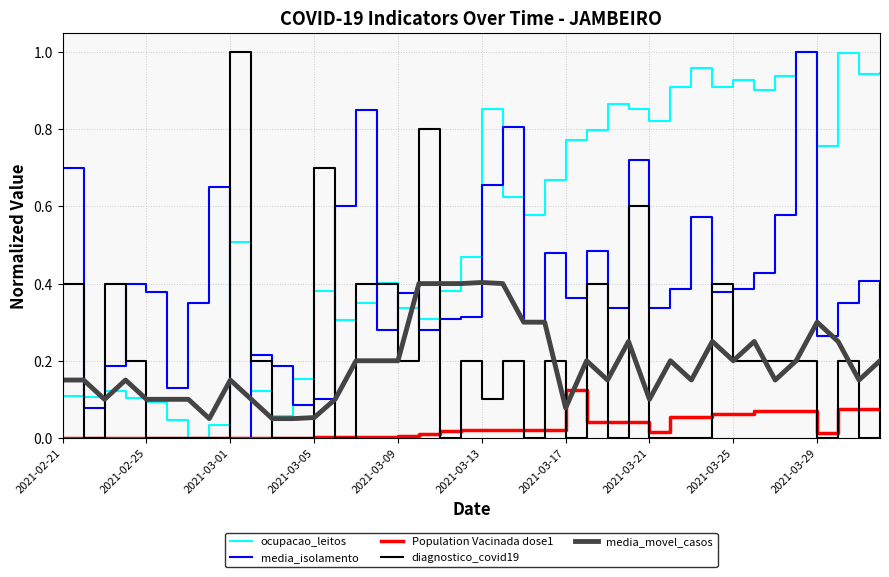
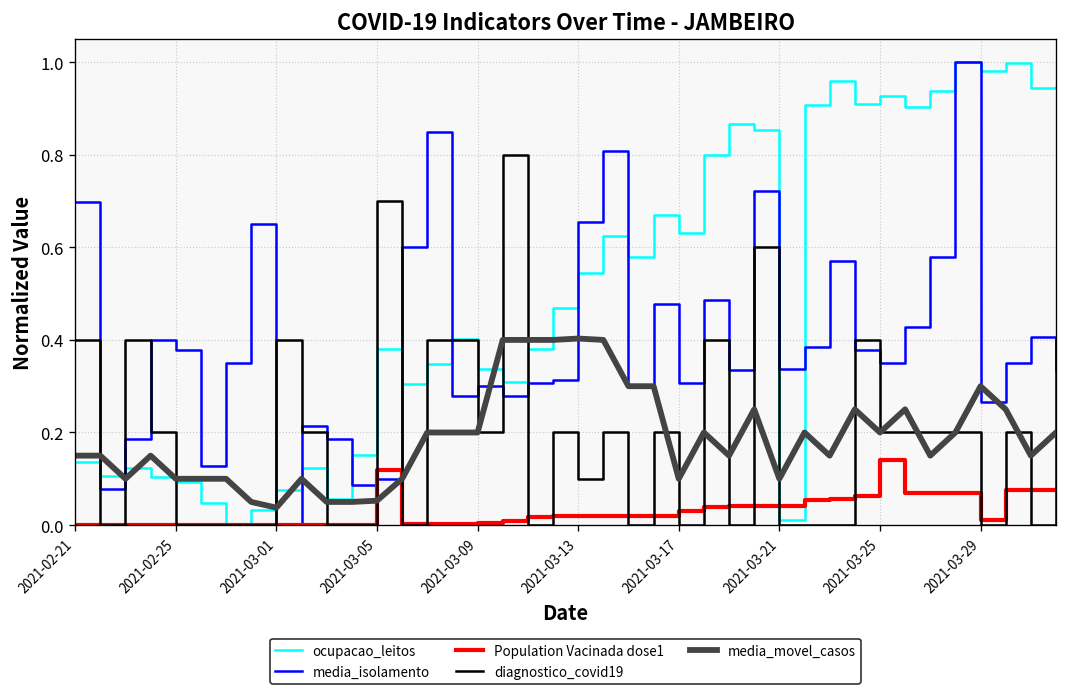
ocupacao_leitos, 2021-02-21: 0.11 -> 0.14
ocupacao_leitos, 2021-03-01: 0.51 -> 0.08
diagnostico_covid19, 2021-03-01: 1.0 -> 0.4
media_movel_casos, 2021-03-01: 0.15 -> 0.04
Population Vacinada dose1, 2021-03-05: 0.00 -> 0.12
media_isolamento, 2021-03-09: 0.37 -> 0.30
ocupacao_leitos, 2021-03-13: 0.85 -> 0.54
ocupacao_leitos, 2021-03-17: 0.77 -> 0.63
media_isolamento, 2021-03-17: 0.36 -> 0.31
Population Vacinada dose1, 2021-03-17: 0.12 -> 0.03
media_movel_casos, 2021-03-17: 0.08 -> 0.10
ocupacao_leitos, 2021-03-21: 0.82 -> 0.01
Population Vacinada dose1, 2021-03-21: 0.01 -> 0.04
media_isolamento, 2021-03-25: 0.39 -> 0.35
Population Vacinada dose1, 2021-03-25: 0.06 -> 0.14
ocupacao_leitos, 2021-03-29: 0.76 -> 0.98
